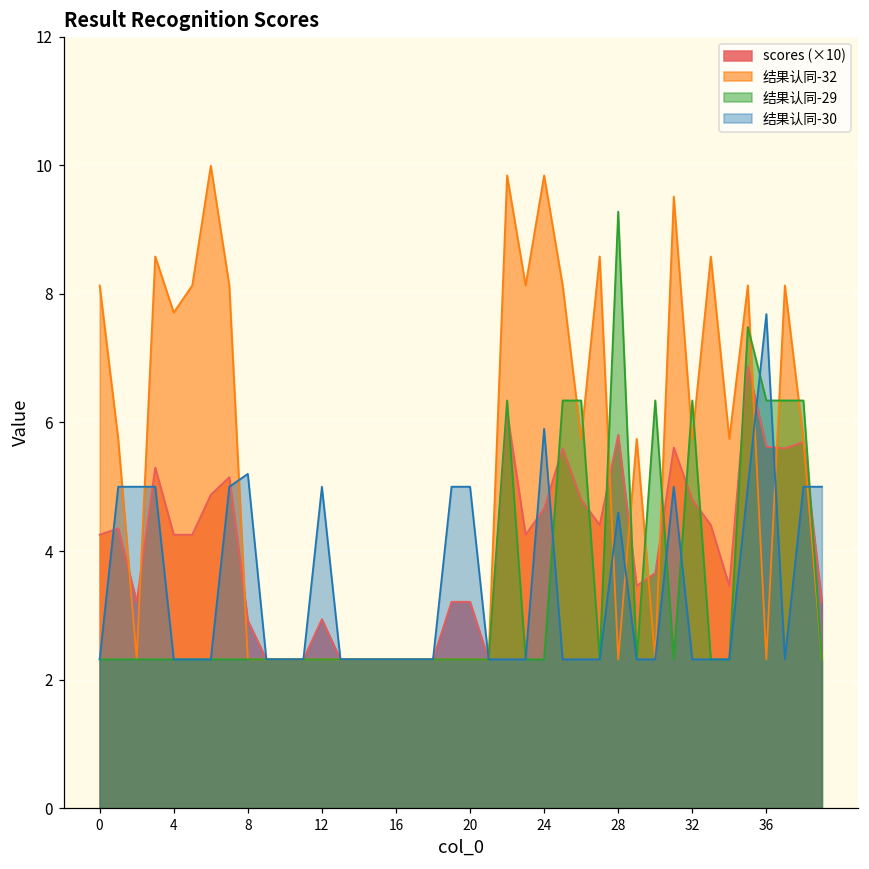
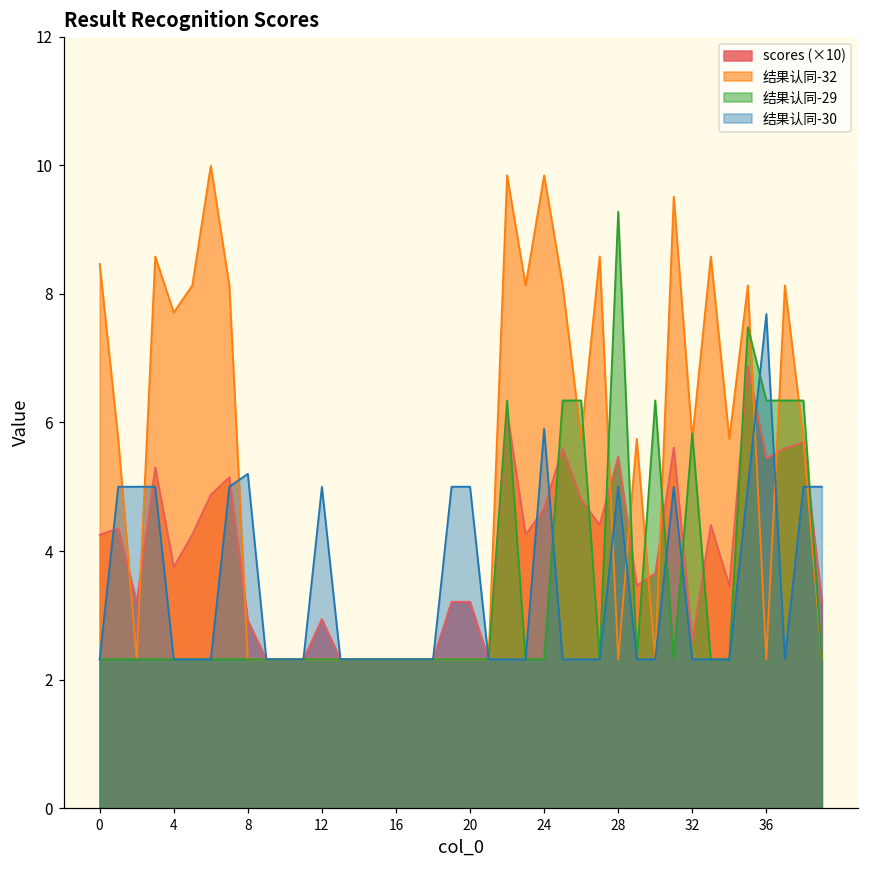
结果认同-32, 0: 8.1 -> 8.5
scores (×10), 4: 4.3 -> 3.8
scores (×10), 28: 5.8 -> 5.5
结果认同-30, 28: 4.6 -> 5.0
scores (×10), 32: 4.8 -> 2.6
结果认同-29, 32: 6.3 -> 5.8
scores (×10), 36: 5.6 -> 5.4
